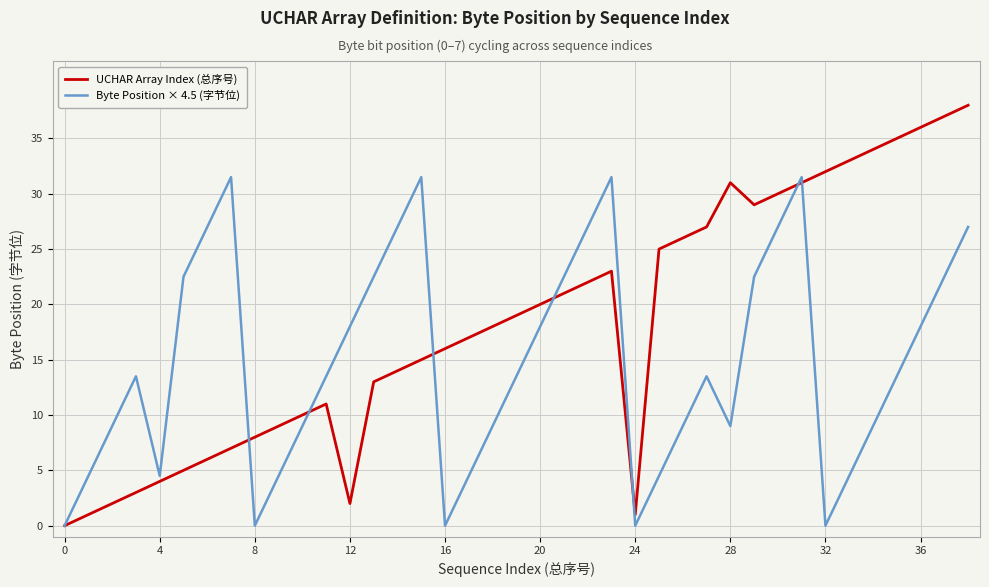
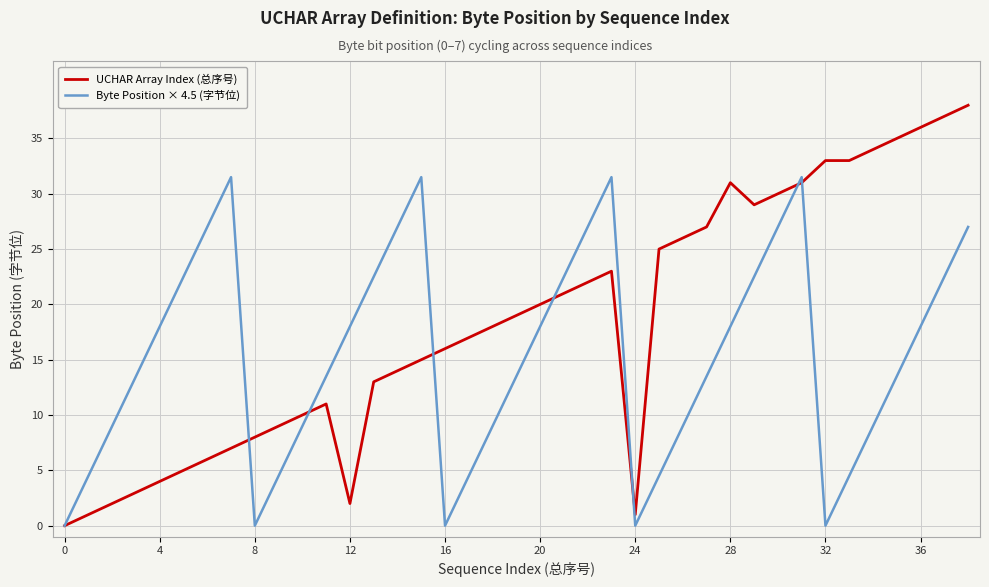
Byte Position × 4.5 (字节位), 4: 4.5 -> 18.0
Byte Position × 4.5 (字节位), 28: 9.0 -> 18.0
UCHAR Array Index (总序号), 32: 32 -> 33
